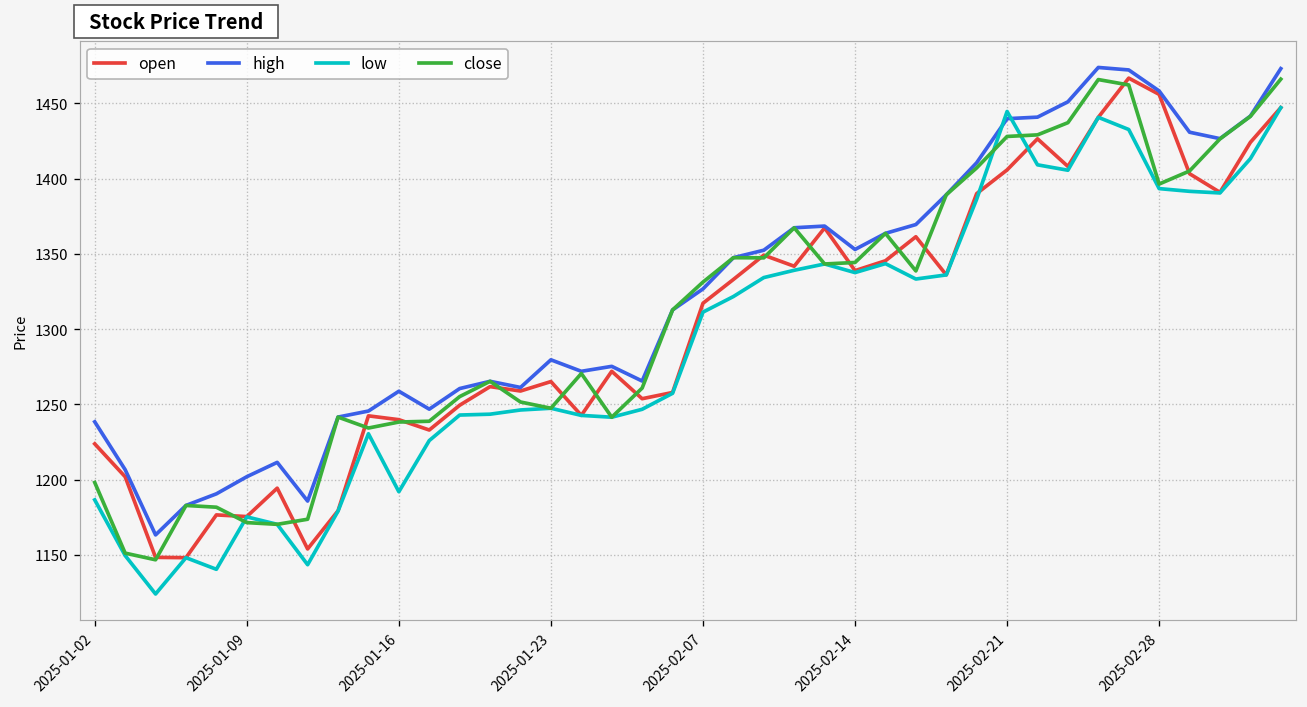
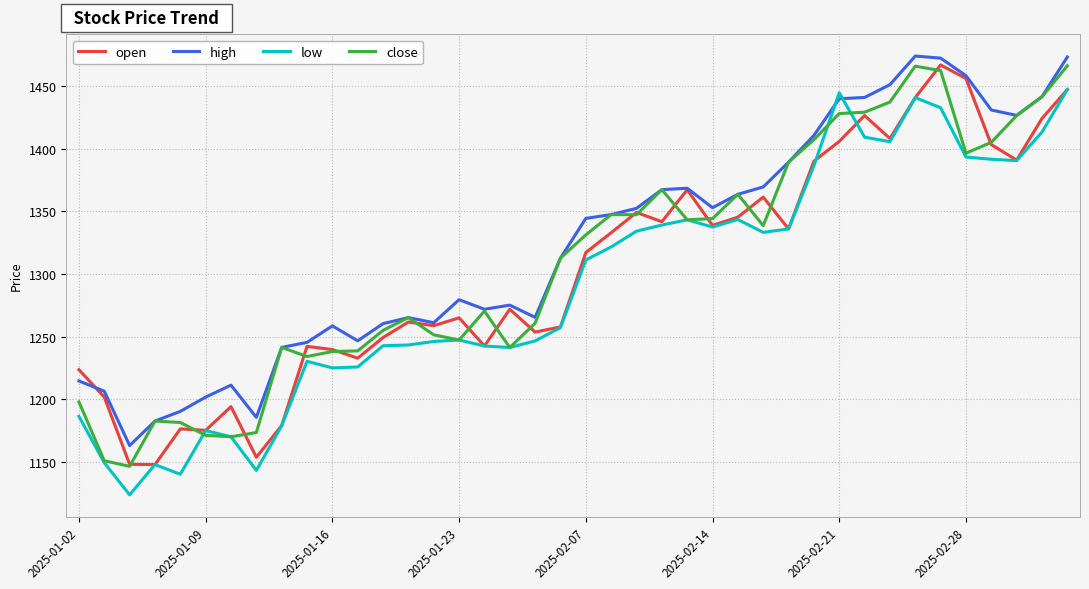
high, 2025-01-02: 1238 -> 1215
low, 2025-01-16: 1192 -> 1225
high, 2025-02-07: 1327 -> 1344
